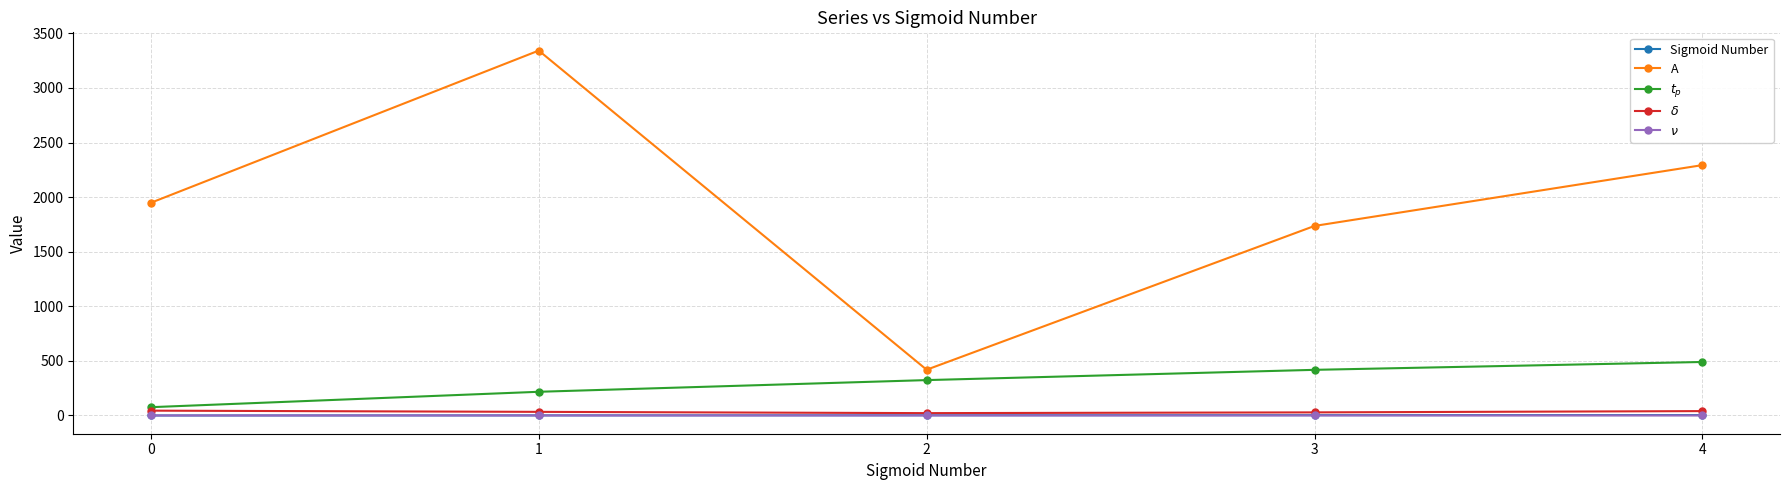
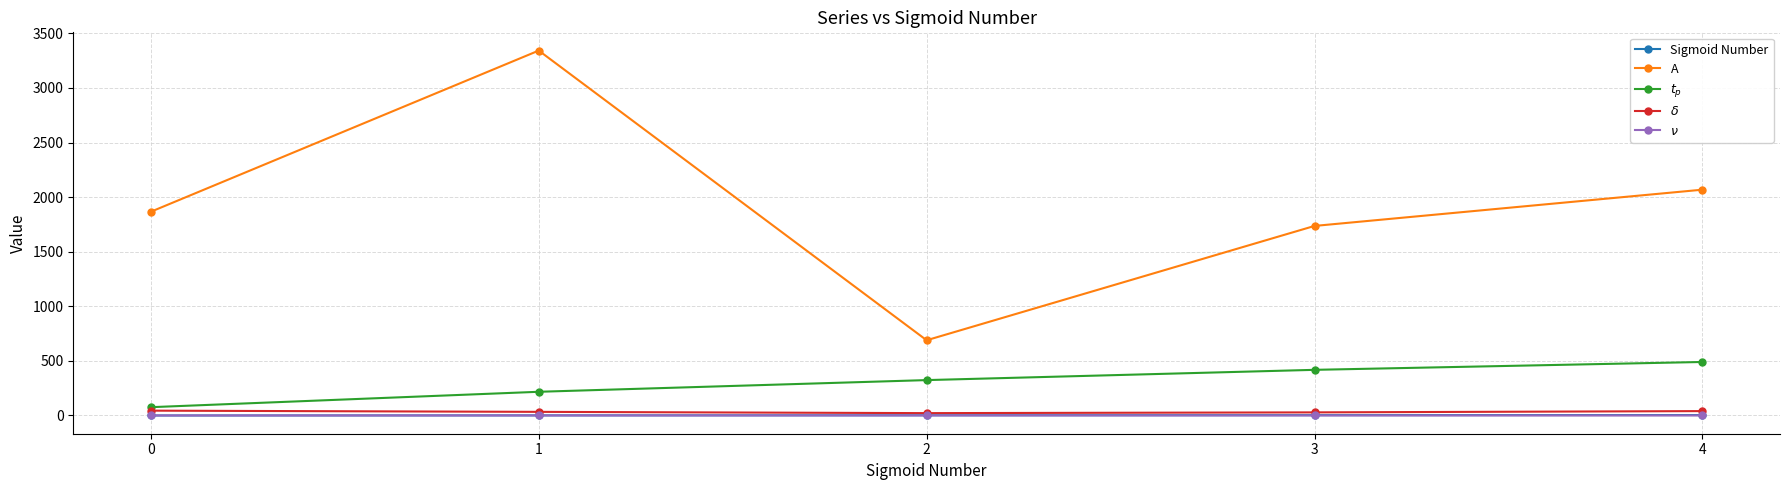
A, 0: 1950 -> 1870
A, 2: 420 -> 690
A, 4: 2290 -> 2070
